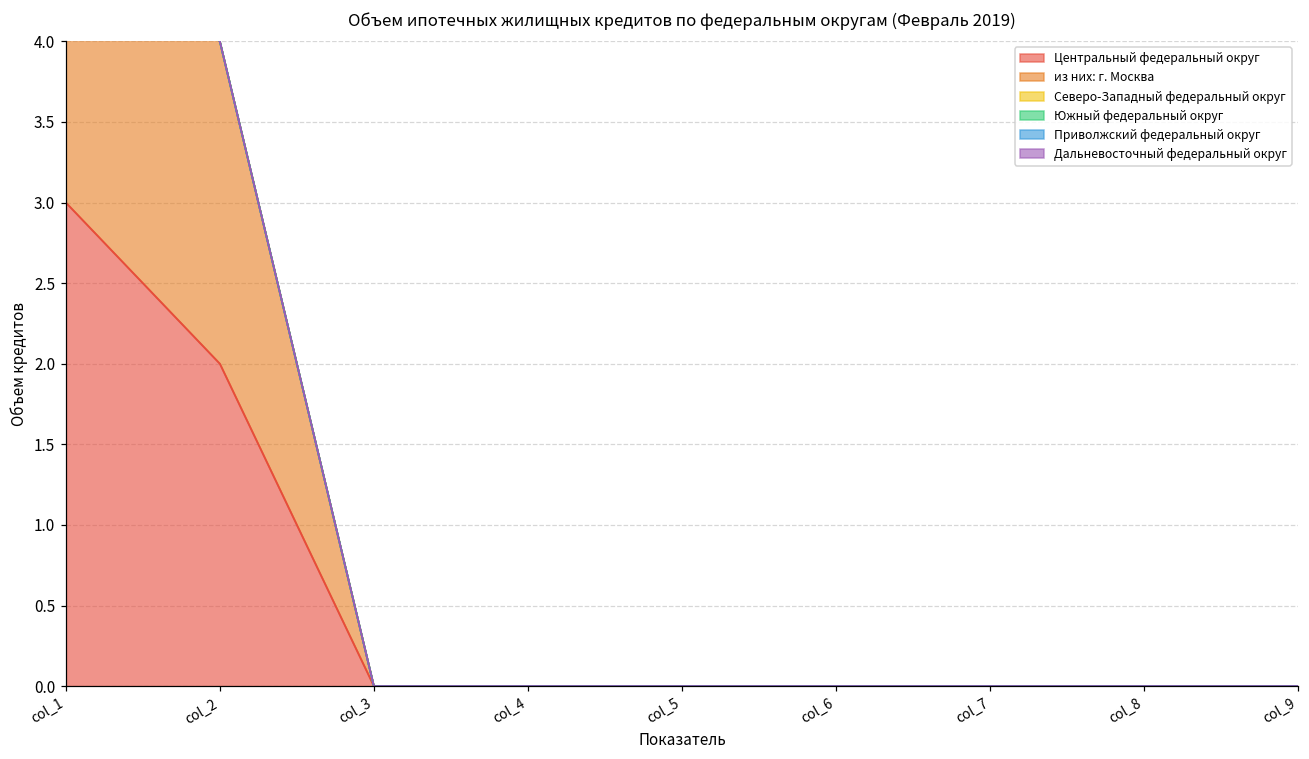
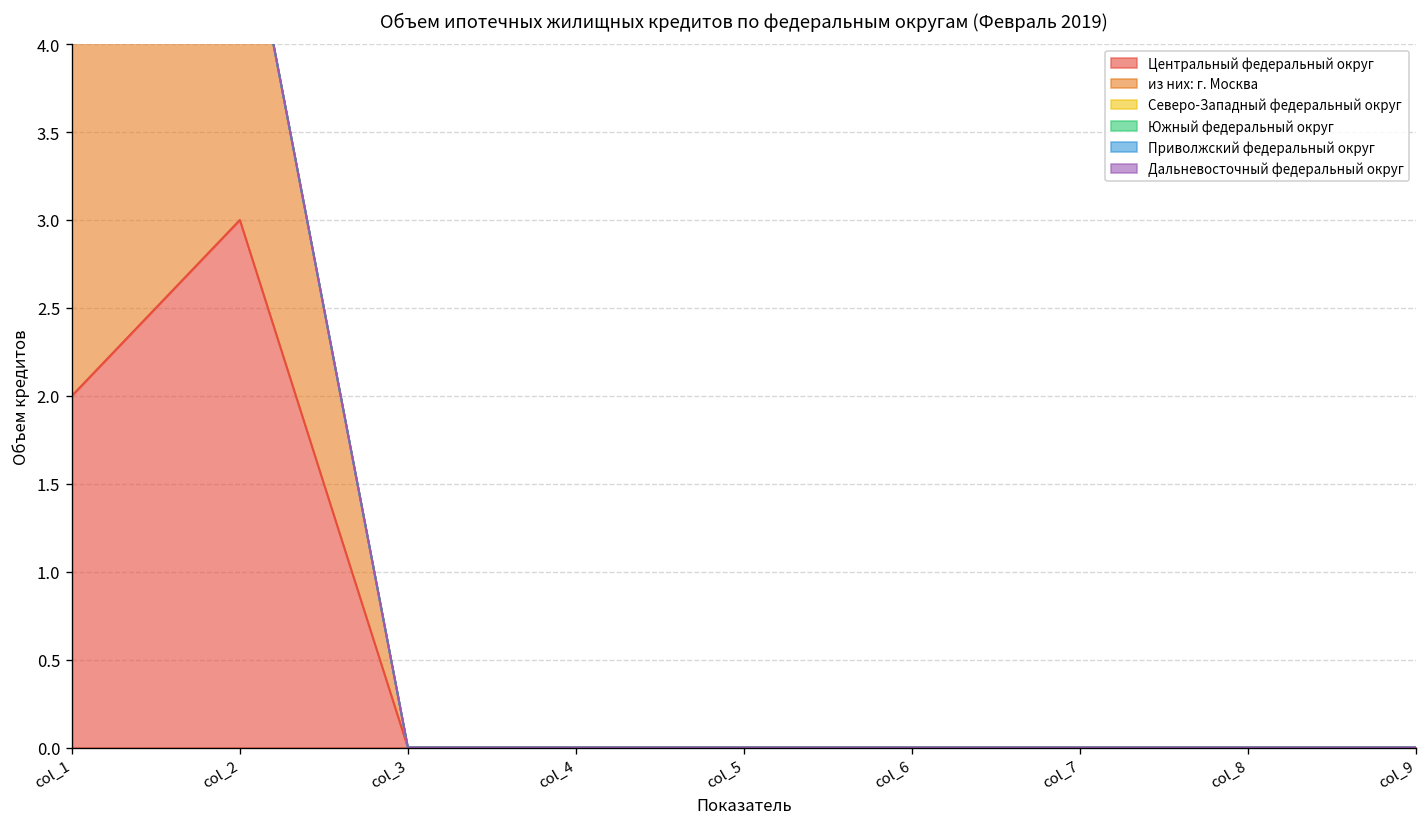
Центральный федеральный округ, col_1: 3 -> 2
Центральный федеральный округ, col_2: 2 -> 3
